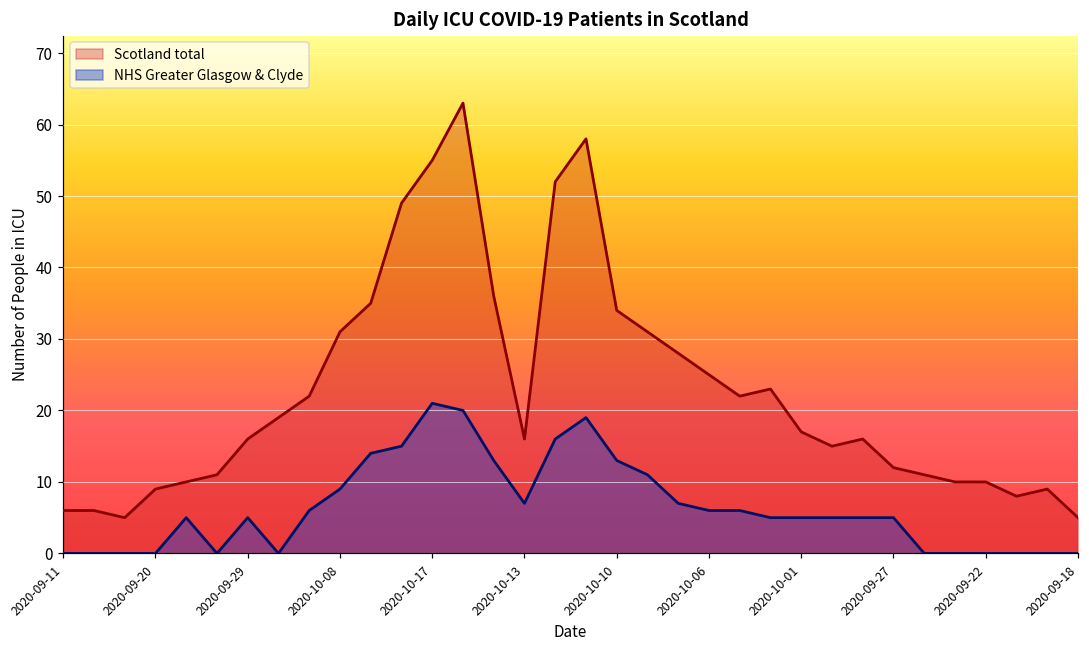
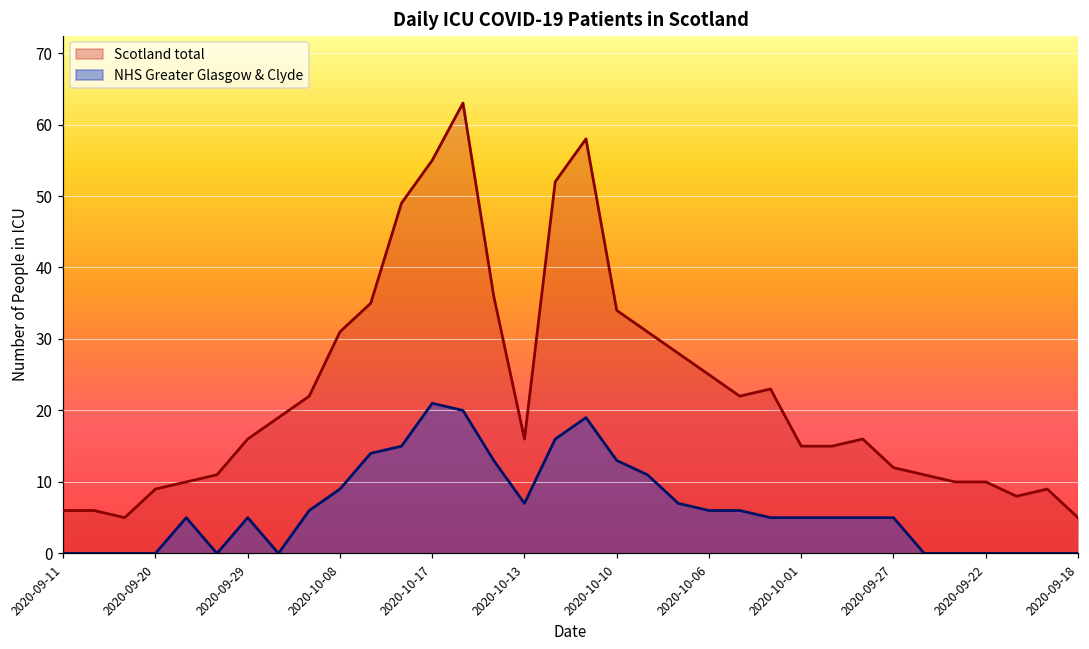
Scotland total, 2020-10-01: 17 -> 15
